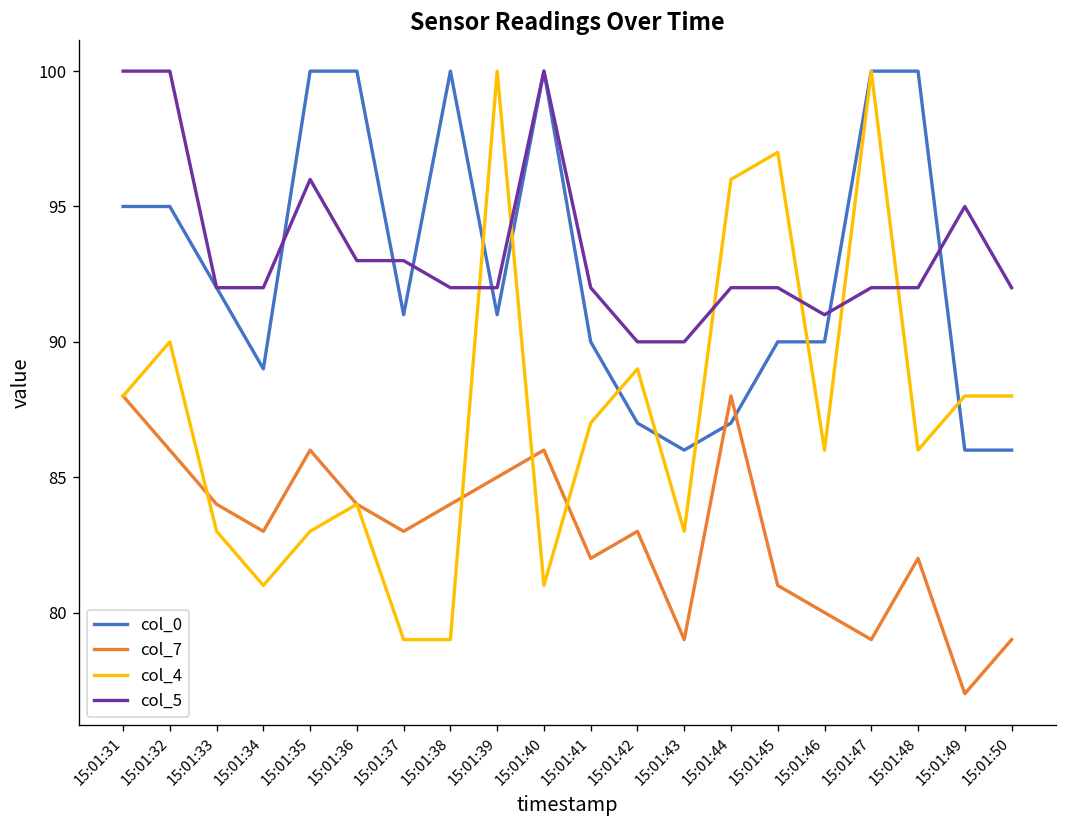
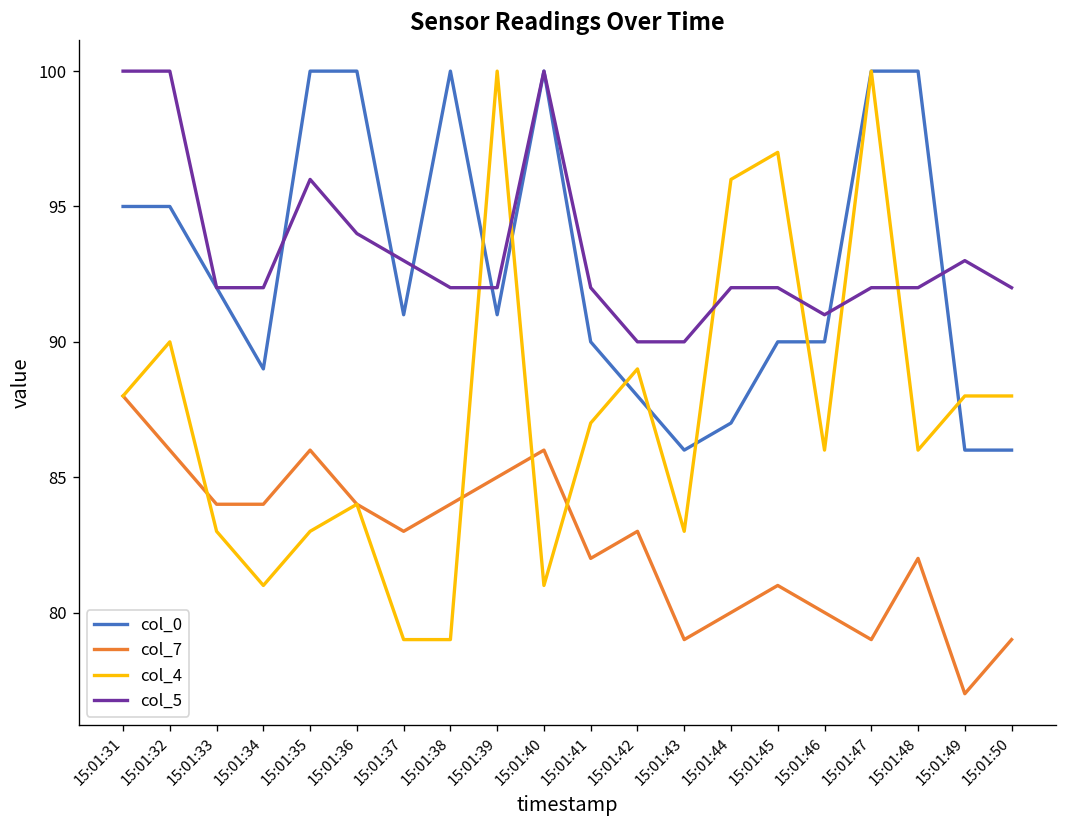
col_7, 15:01:34: 83 -> 84
col_5, 15:01:36: 93 -> 94
col_0, 15:01:42: 87 -> 88
col_7, 15:01:44: 88 -> 80
col_5, 15:01:49: 95 -> 93
